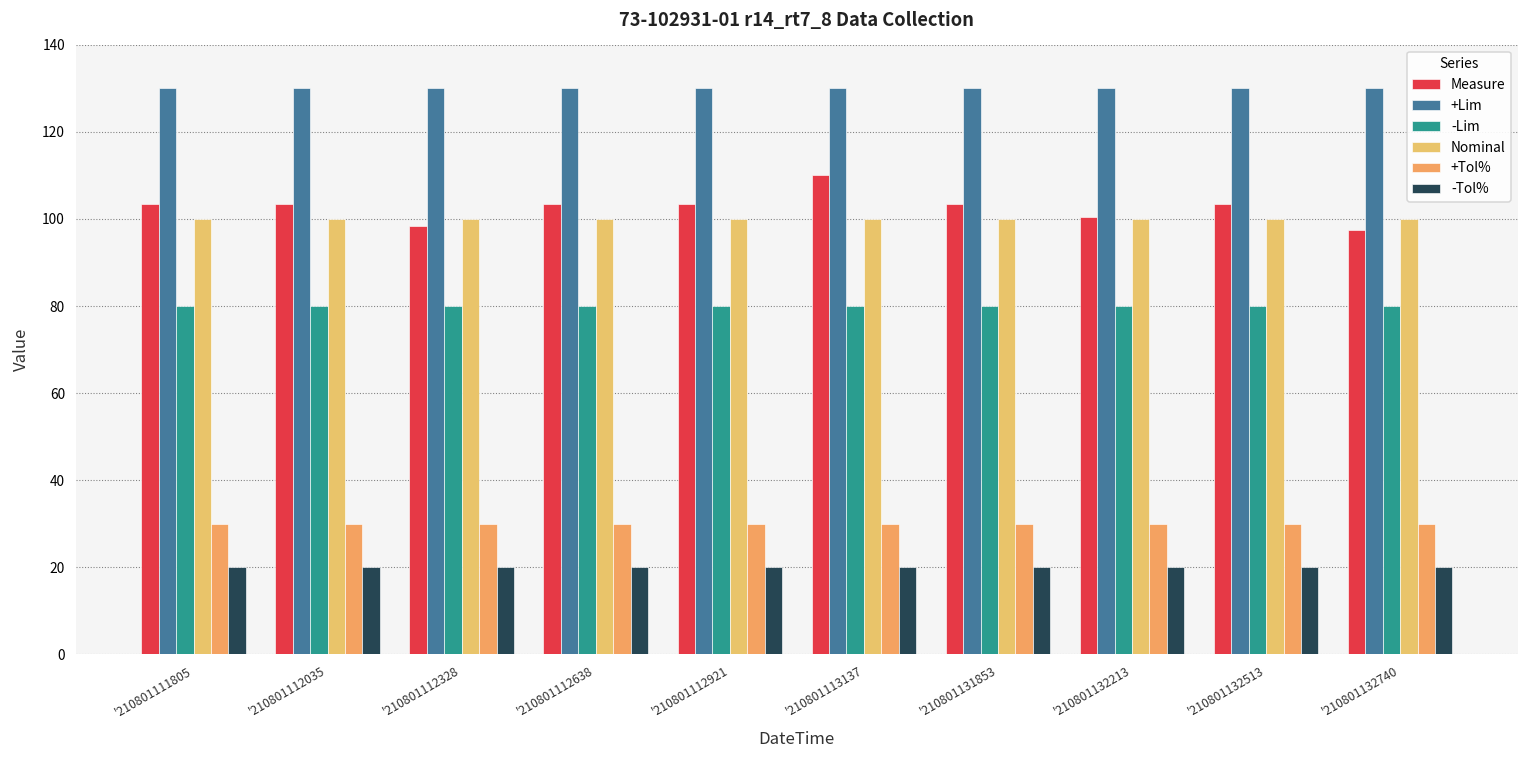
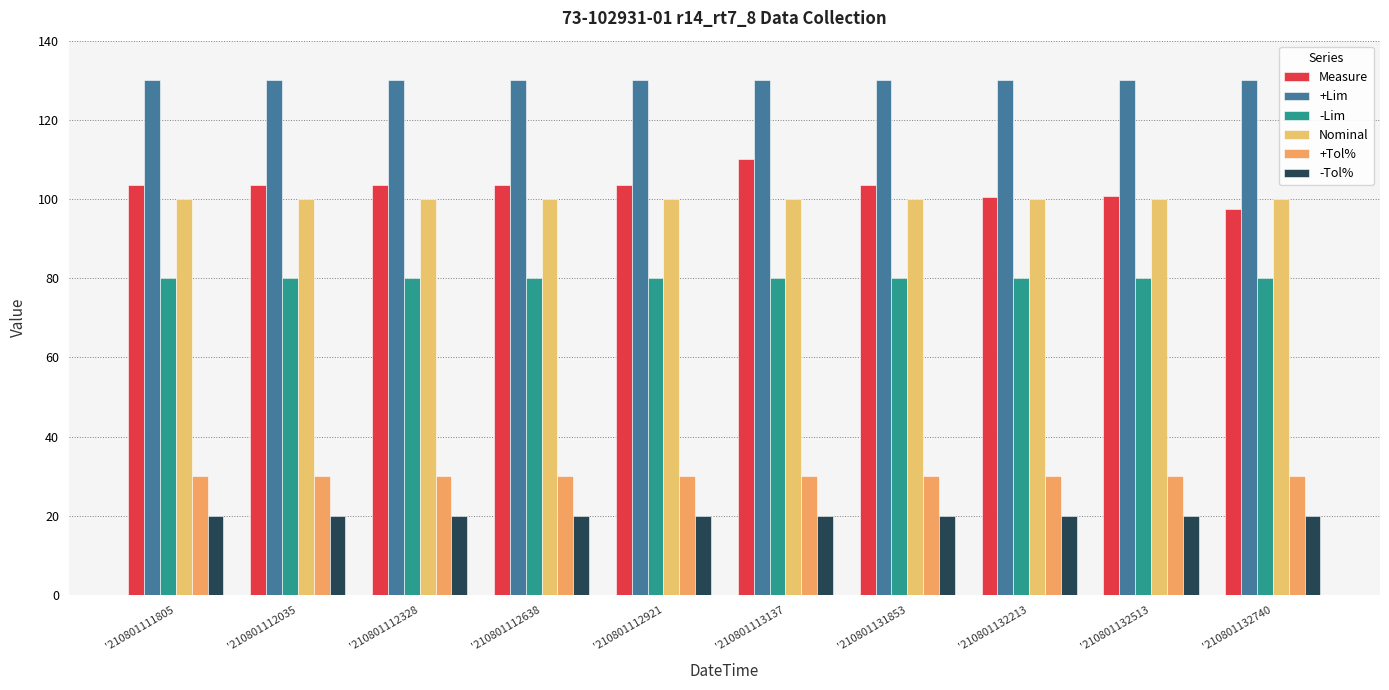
Measure, '210801112328: 98 -> 103
Measure, '210801132513: 103 -> 101
